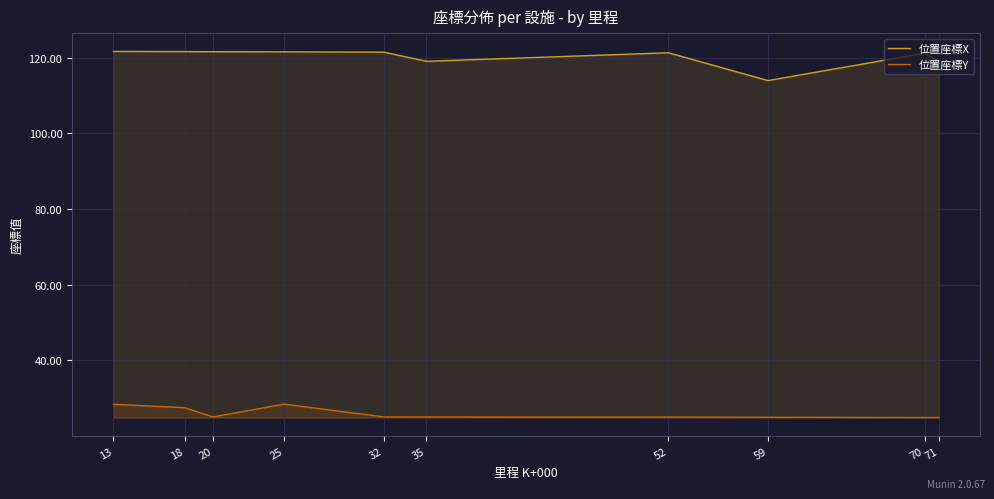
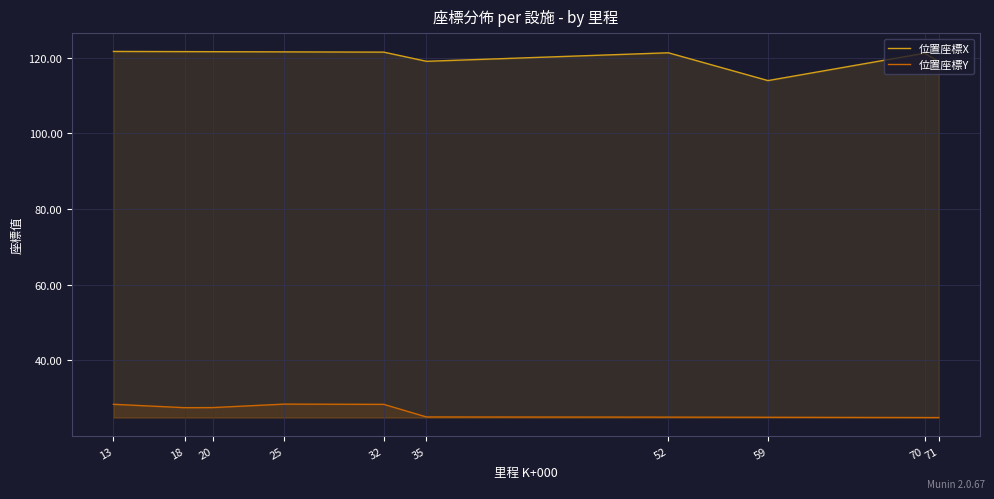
位置座標Y, 20: 25 -> 28
位置座標Y, 32: 25 -> 28
